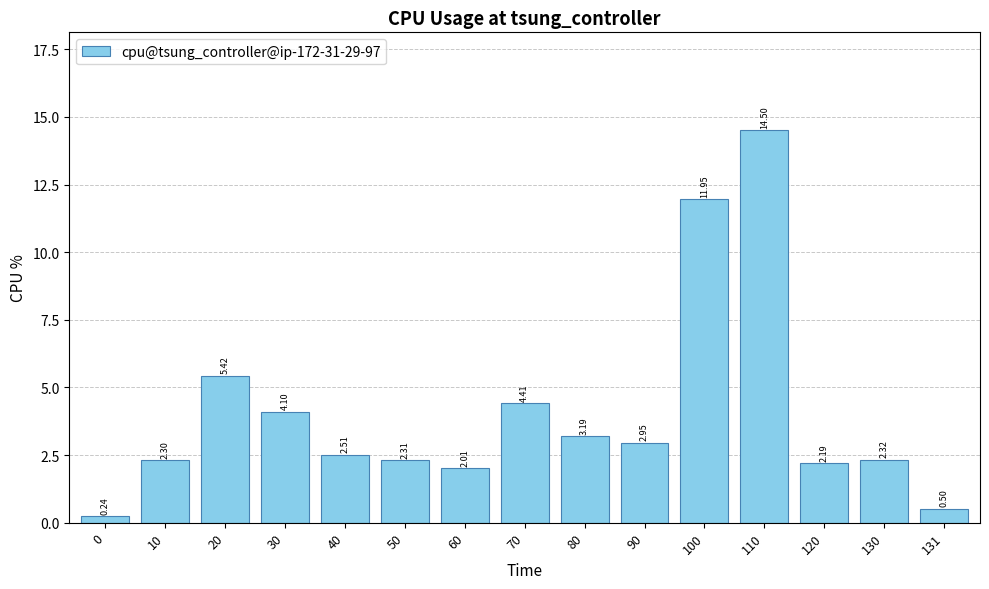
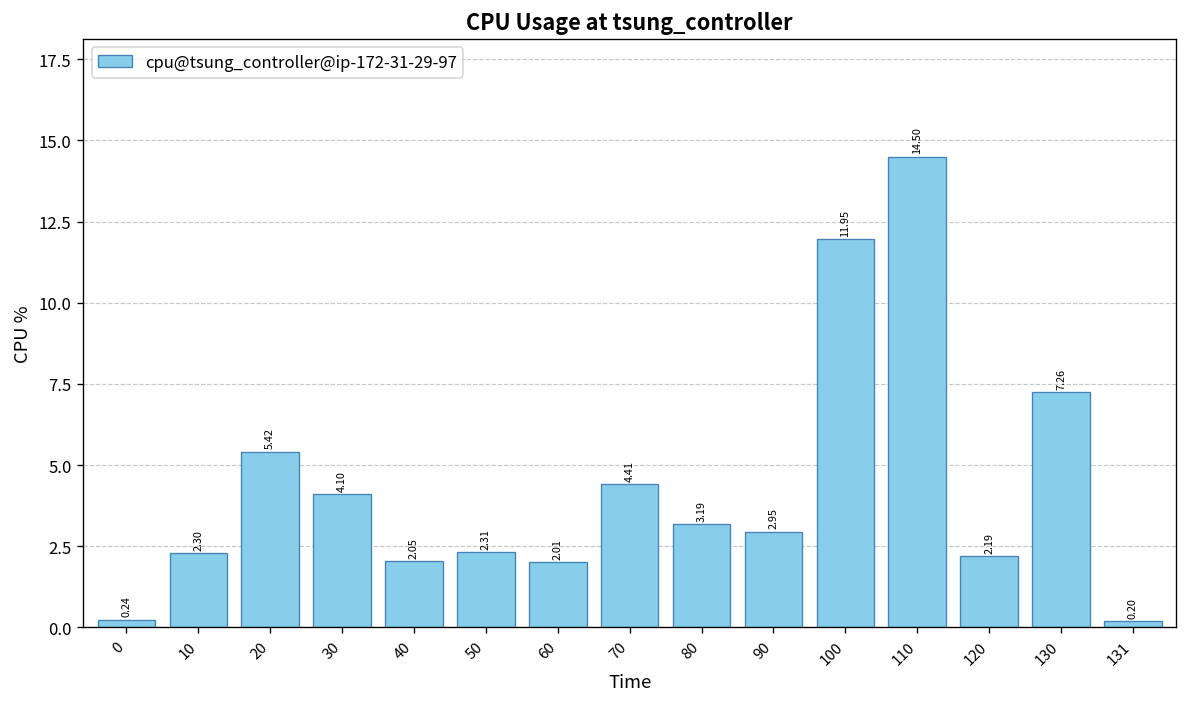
40: 2.51 -> 2.05
130: 2.32 -> 7.26
131: 0.50 -> 0.20
